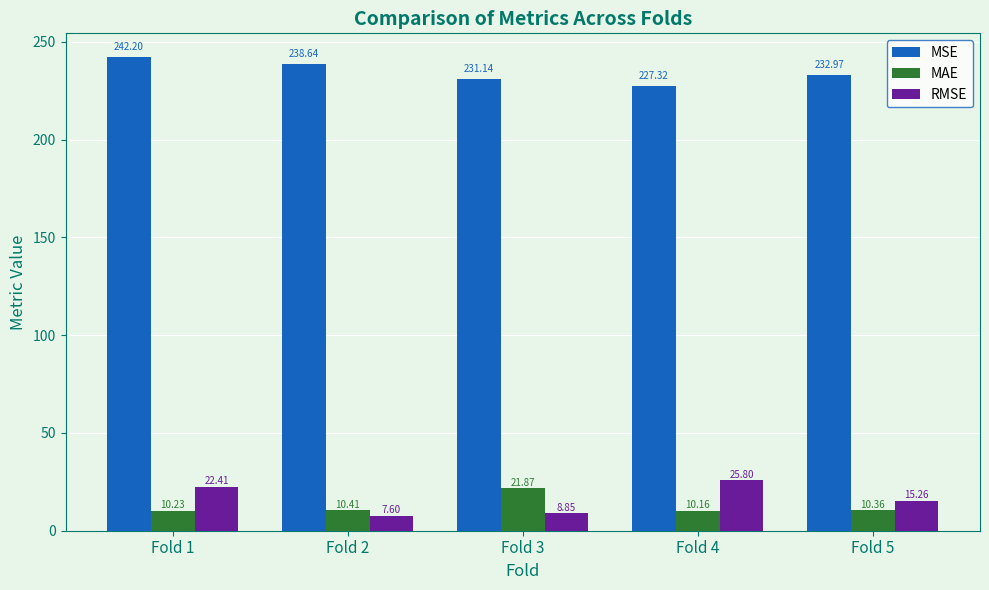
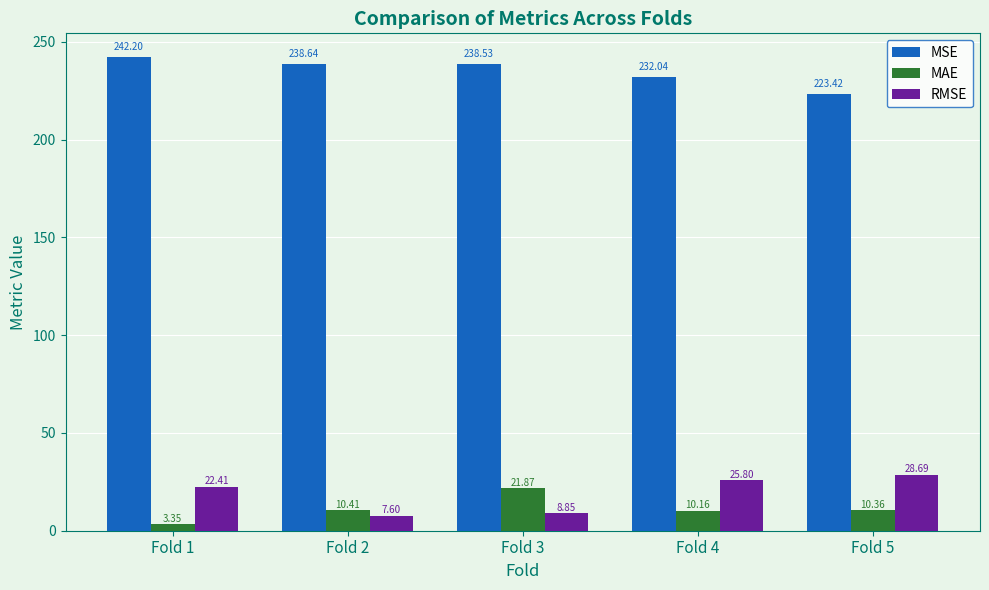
MAE, Fold 1: 10.23 -> 3.35
MSE, Fold 3: 231.14 -> 238.53
MSE, Fold 4: 227.32 -> 232.04
MSE, Fold 5: 232.97 -> 223.42
RMSE, Fold 5: 15.26 -> 28.69
